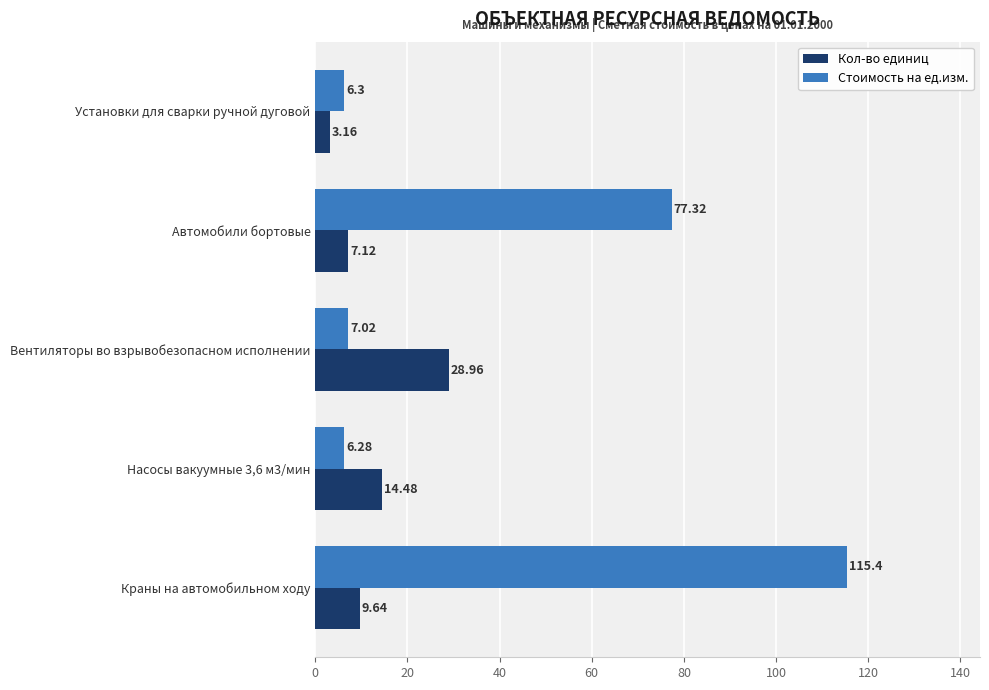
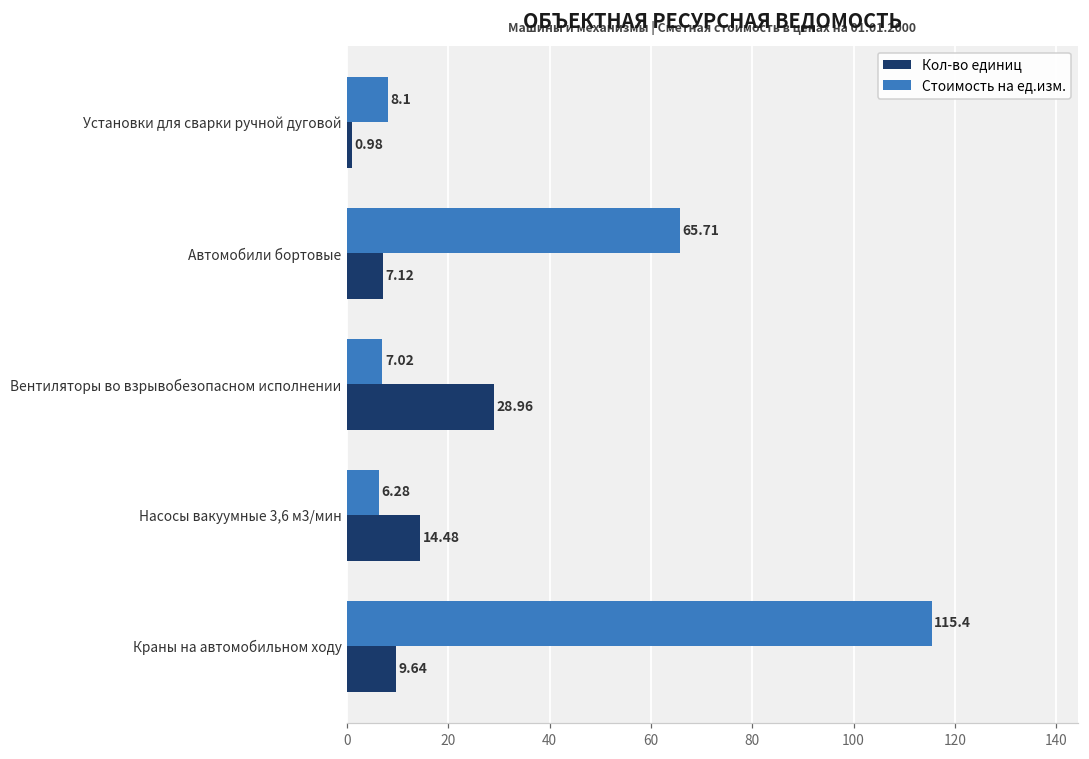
Стоимость на ед.изм., Установки для сварки ручной дуговой: 6.3 -> 8.1
Кол-во единиц, Установки для сварки ручной дуговой: 3.16 -> 0.98
Стоимость на ед.изм., Автомобили бортовые: 77.32 -> 65.71
